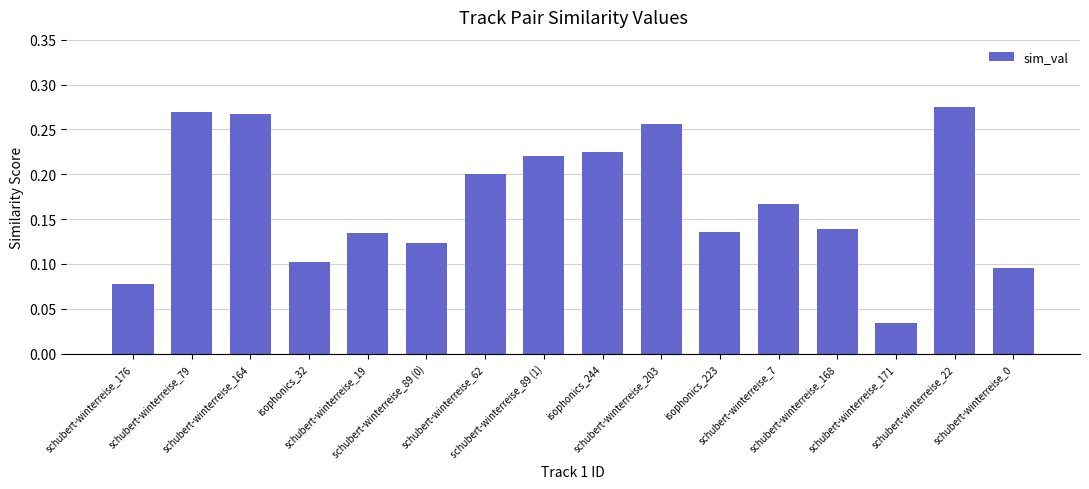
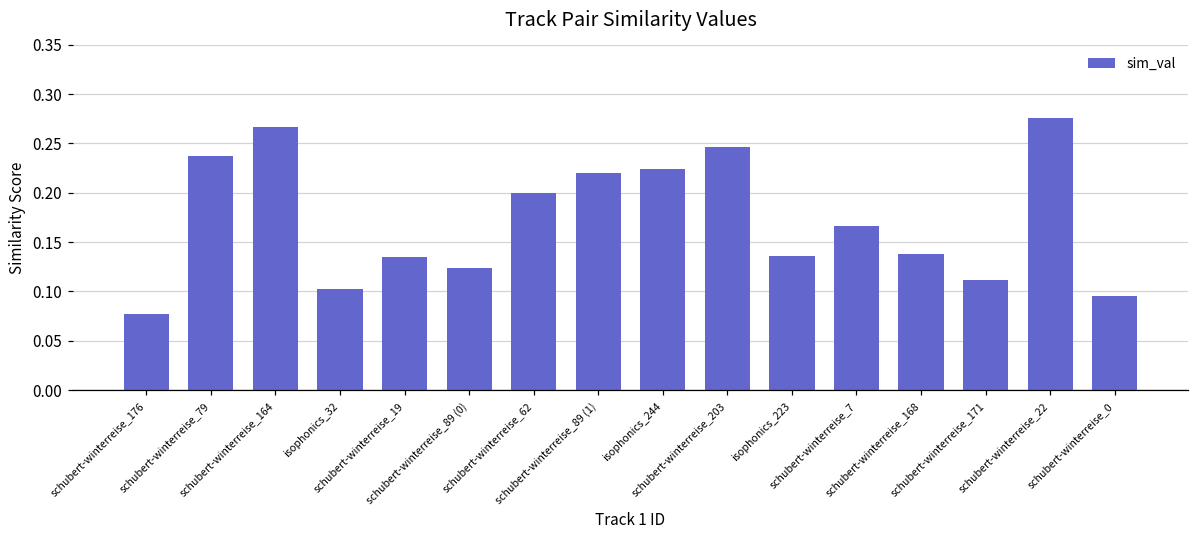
schubert-winterreise_79: 0.27 -> 0.24
schubert-winterreise_203: 0.26 -> 0.25
schubert-winterreise_171: 0.03 -> 0.11
